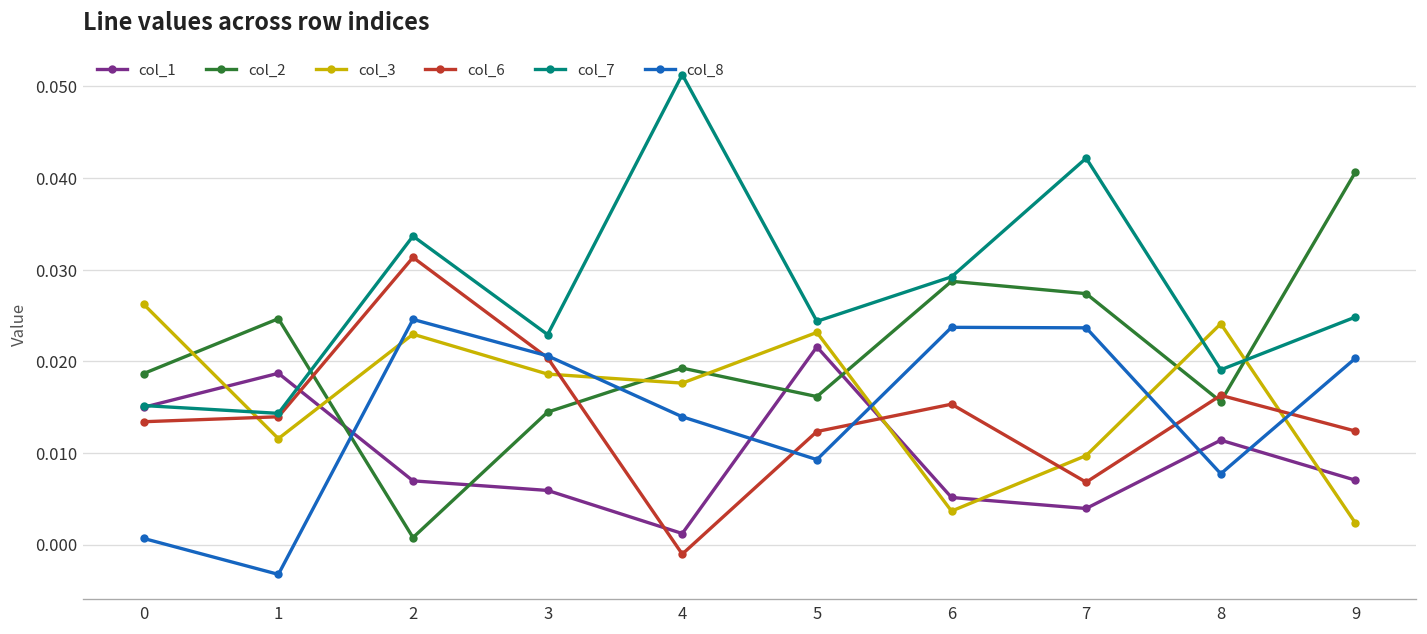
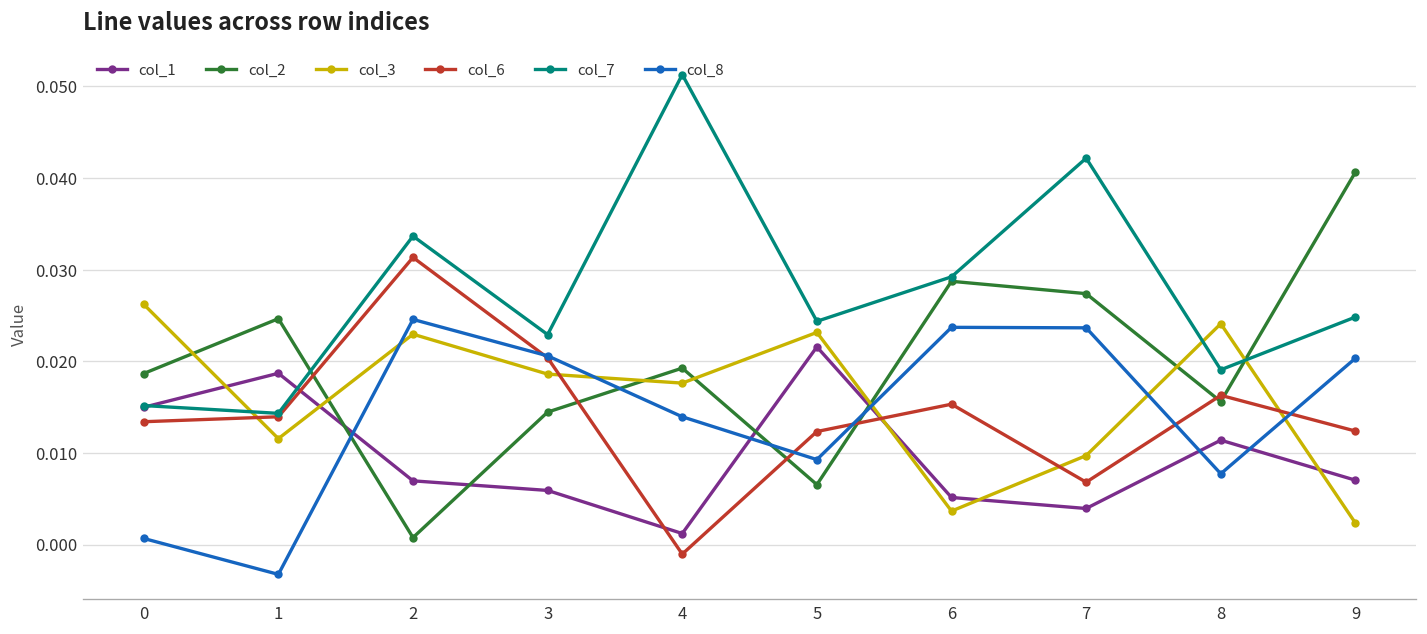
col_2, 5: 0.016 -> 0.007
